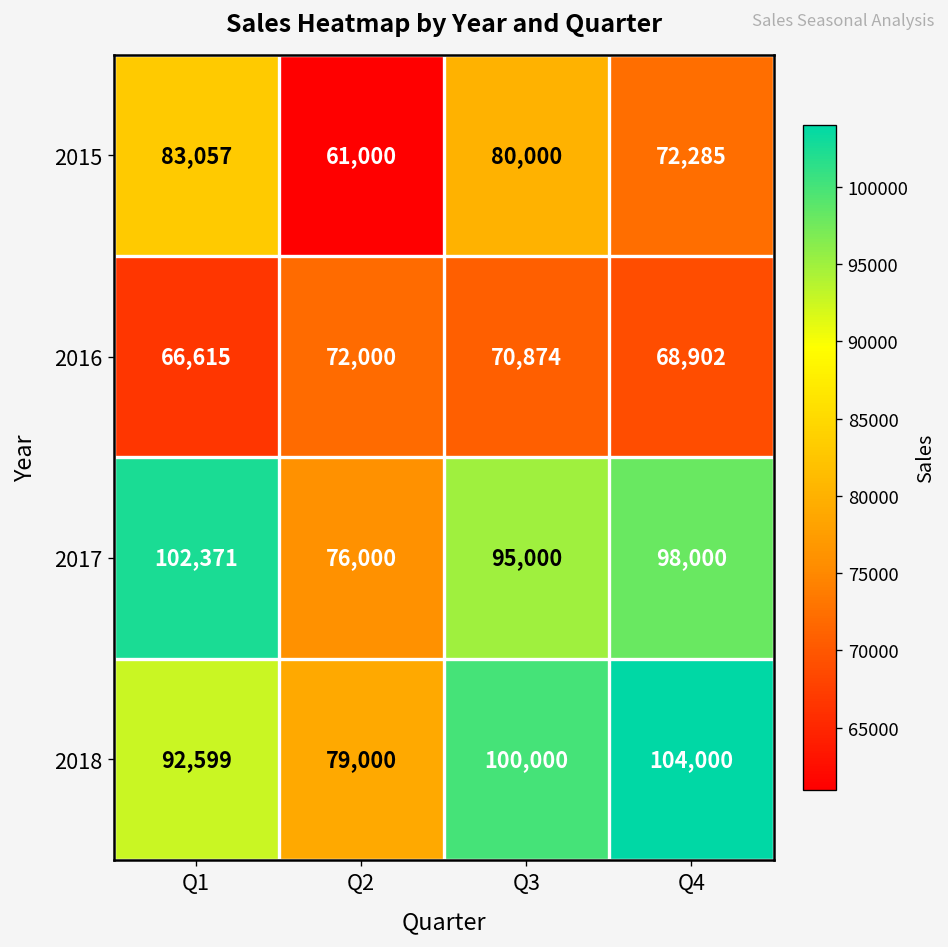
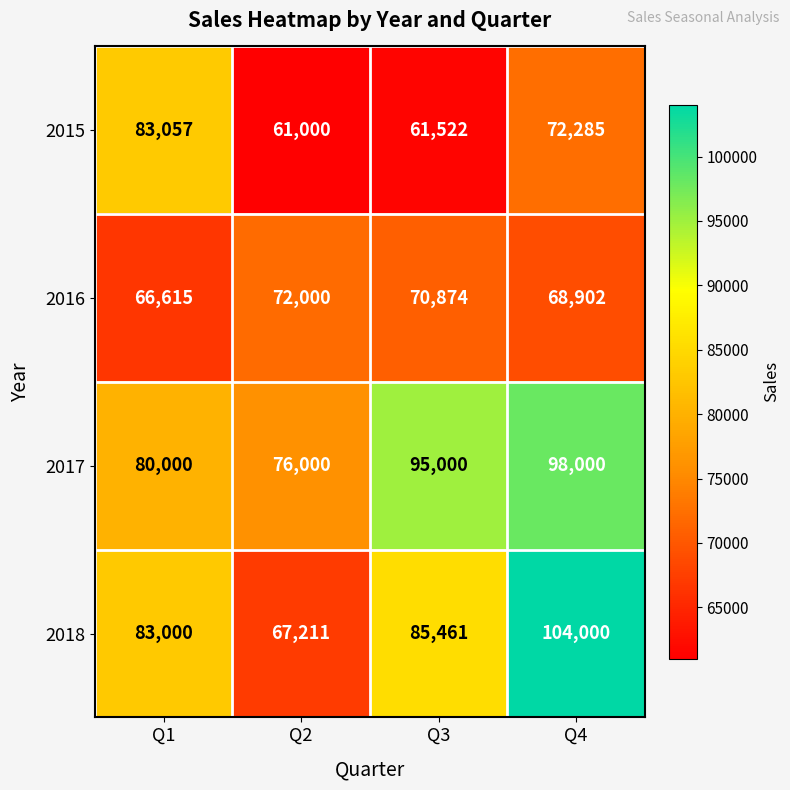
2015, Q3: 80,000 -> 61,522
2017, Q1: 102,371 -> 80,000
2018, Q1: 92,599 -> 83,000
2018, Q2: 79,000 -> 67,211
2018, Q3: 100,000 -> 85,461
